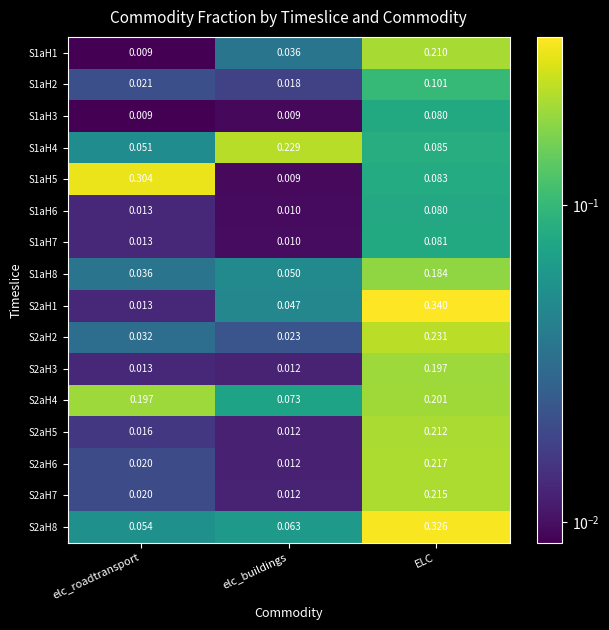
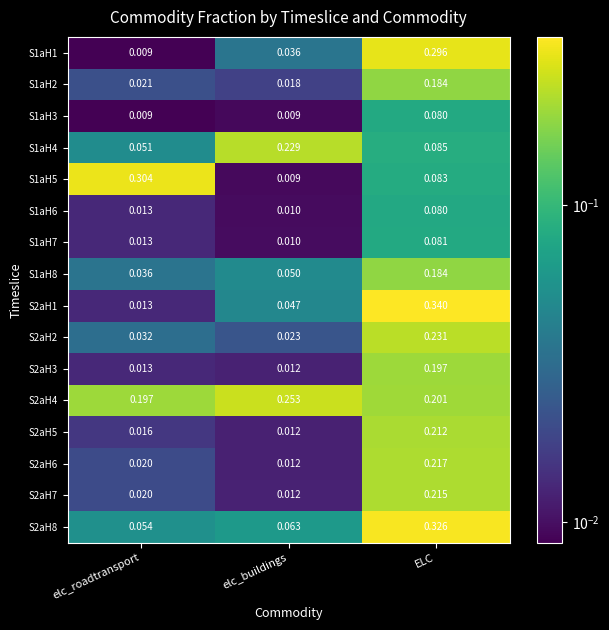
S1aH1, ELC: 0.210 -> 0.296
S1aH2, ELC: 0.101 -> 0.184
S2aH4, elc_buildings: 0.073 -> 0.253
